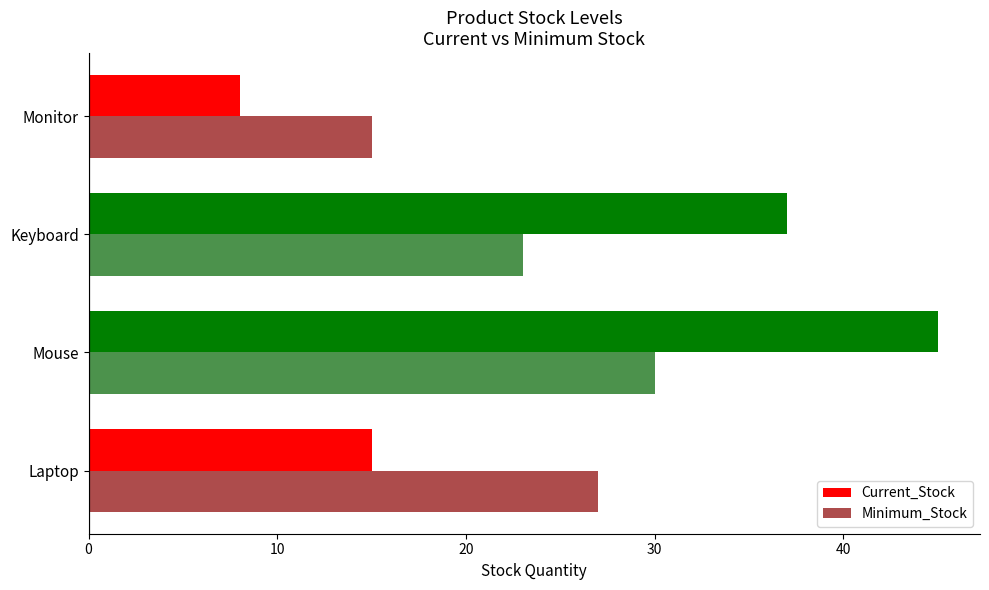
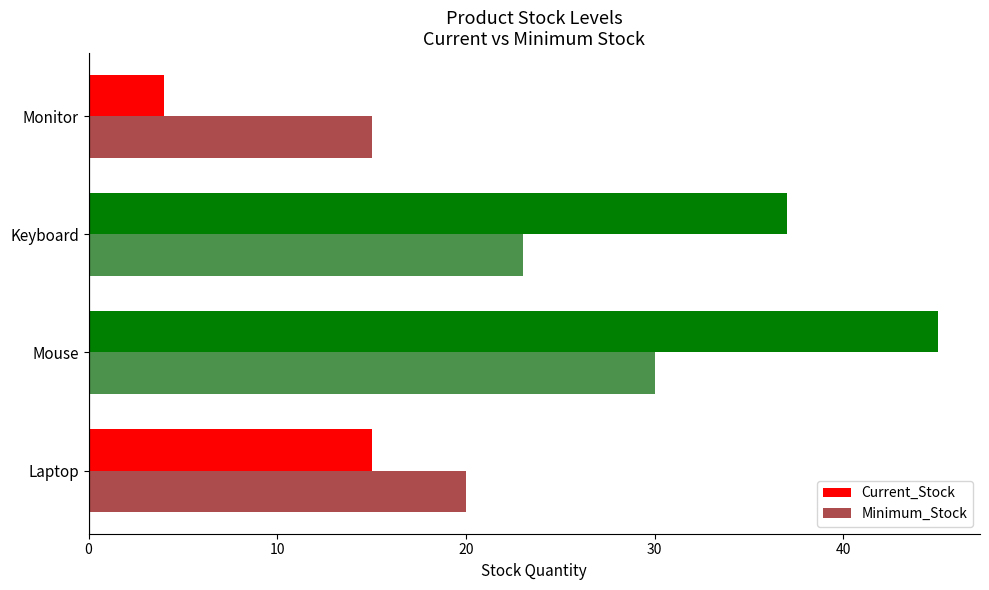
Current_Stock, Monitor: 8 -> 4
Minimum_Stock, Laptop: 27 -> 20
